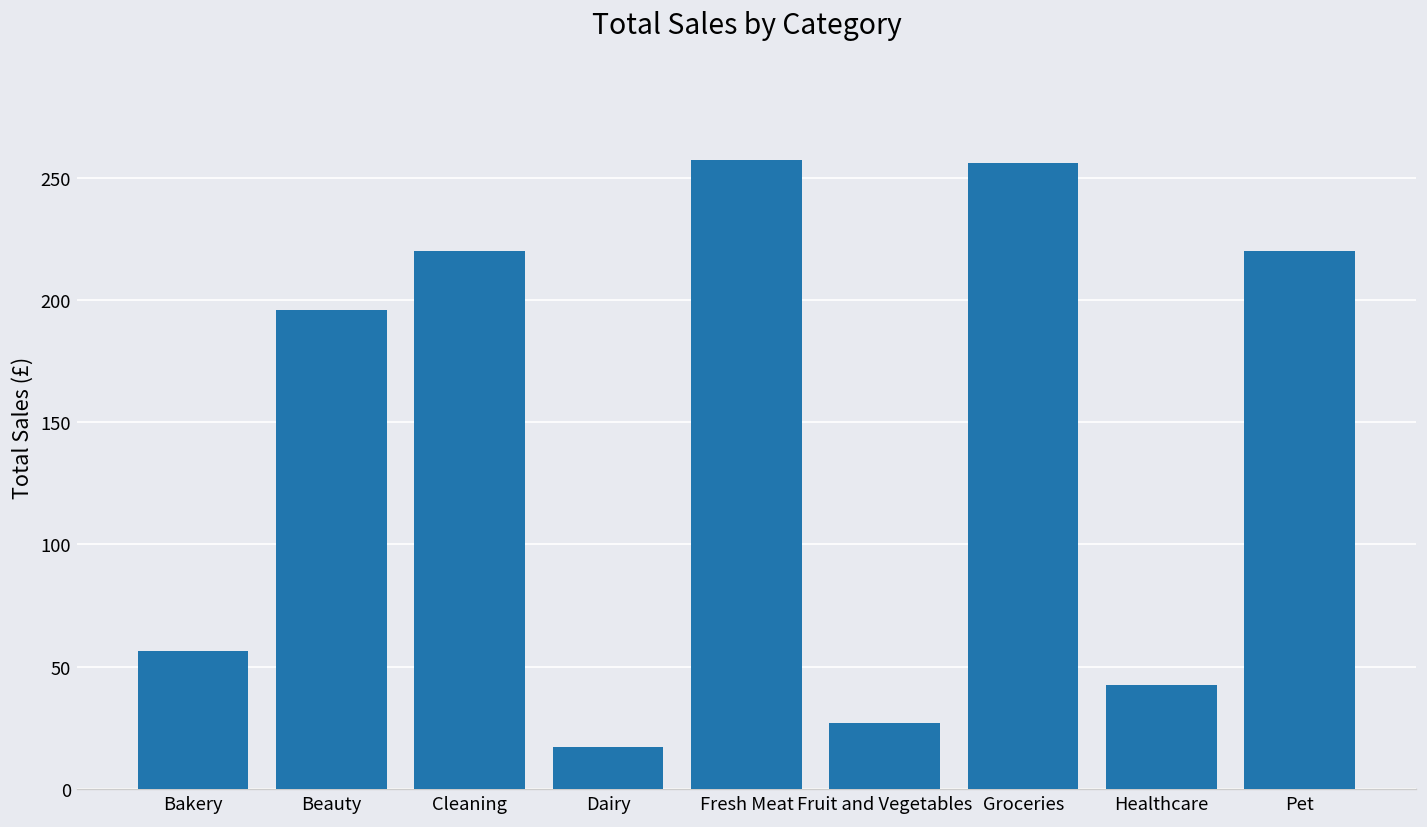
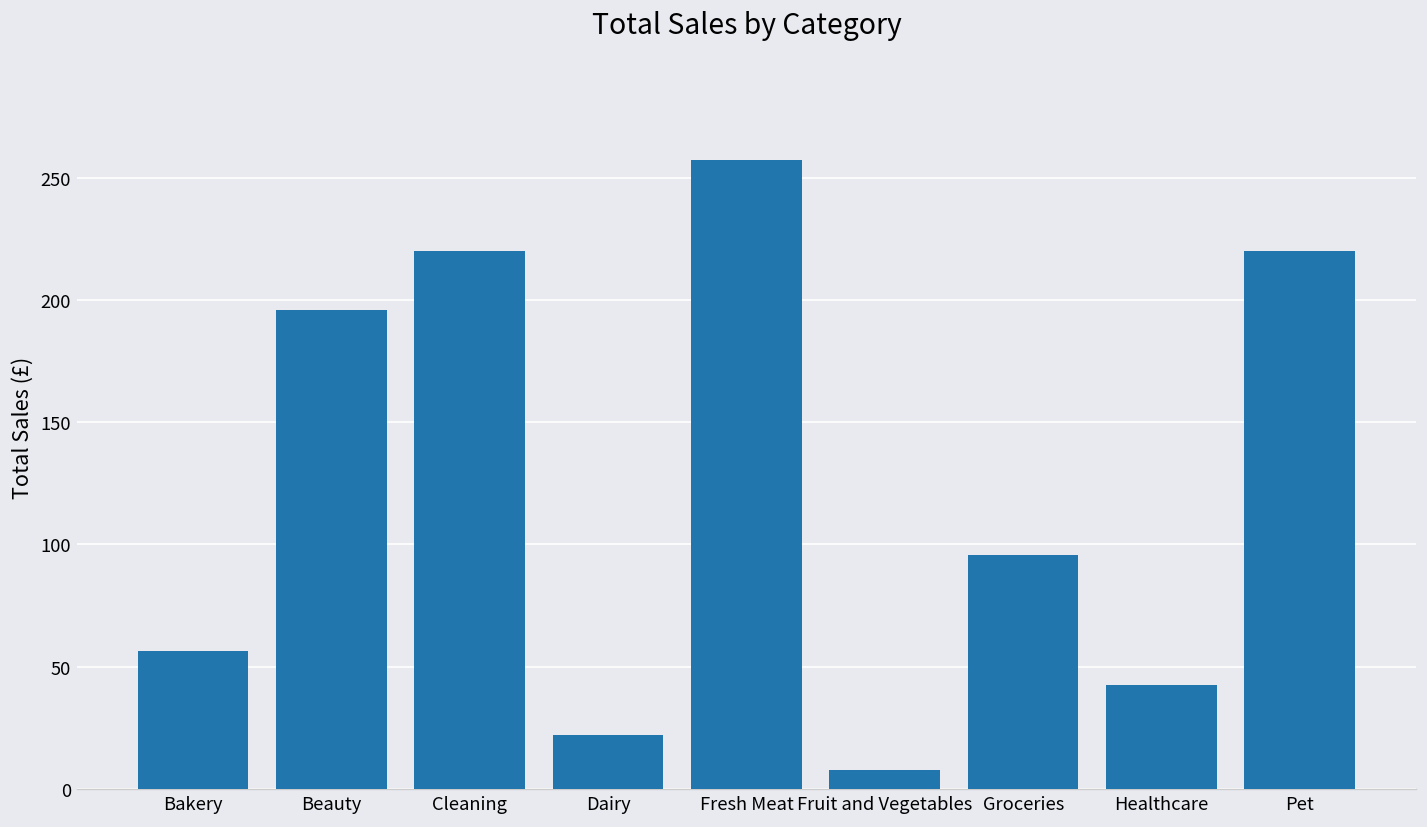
Dairy: 17 -> 22
Fruit and Vegetables: 27 -> 8
Groceries: 256 -> 96
